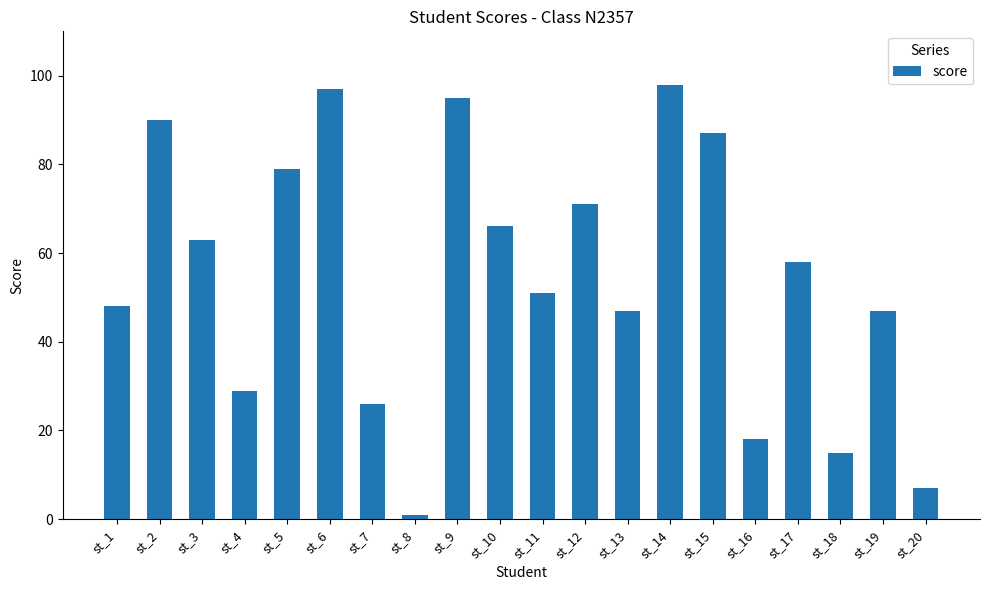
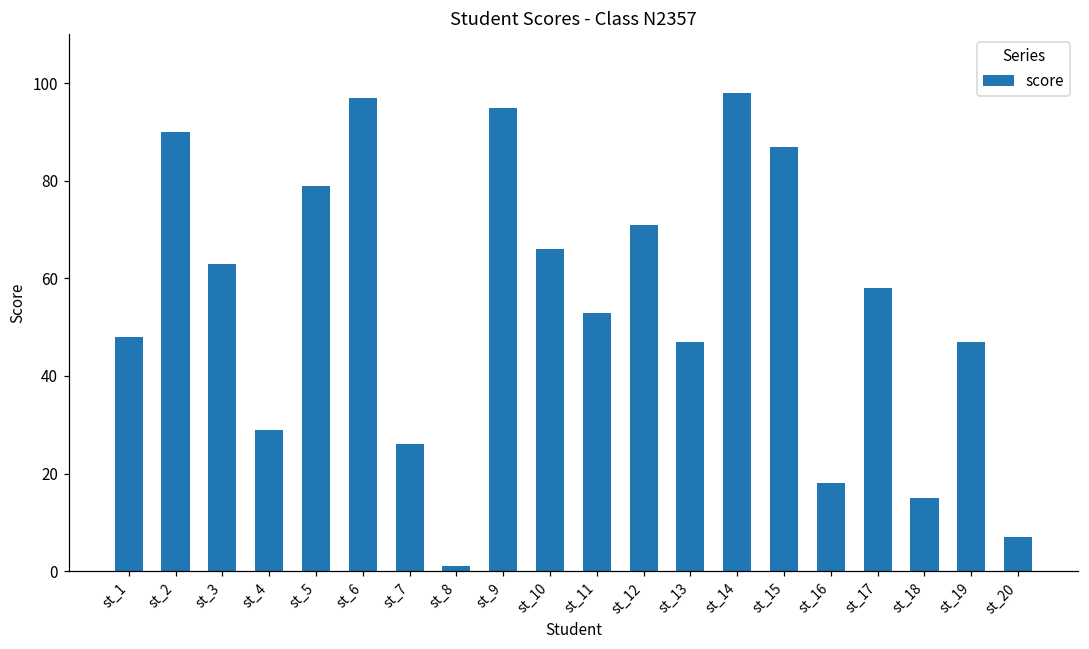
st_11: 51 -> 53
